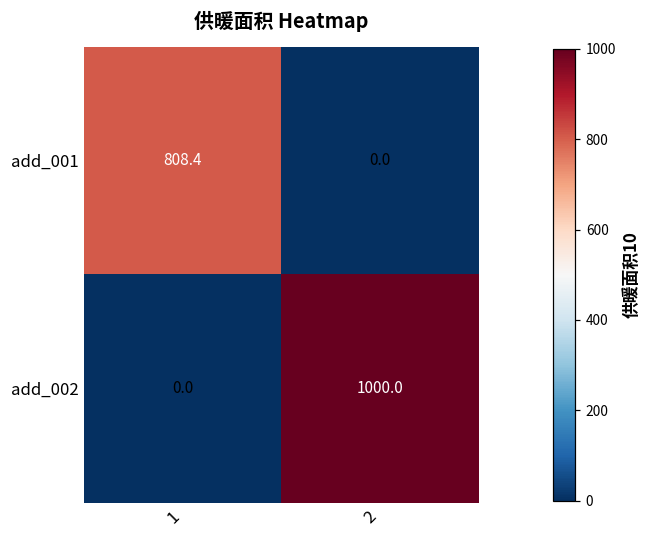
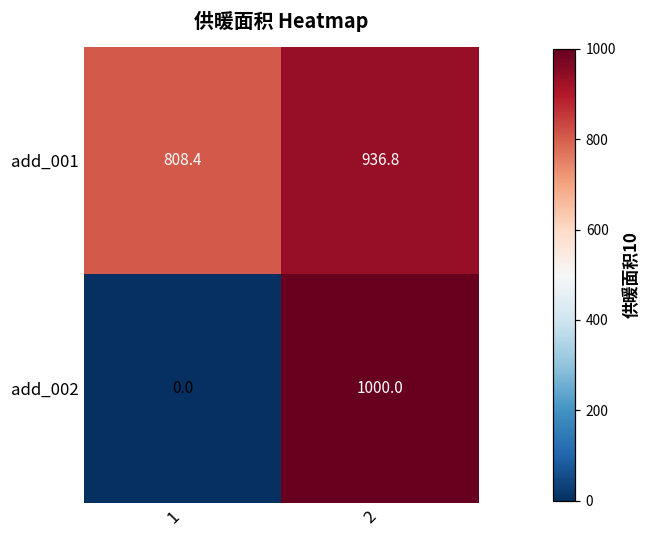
add_001, 2: 0.0 -> 936.8
